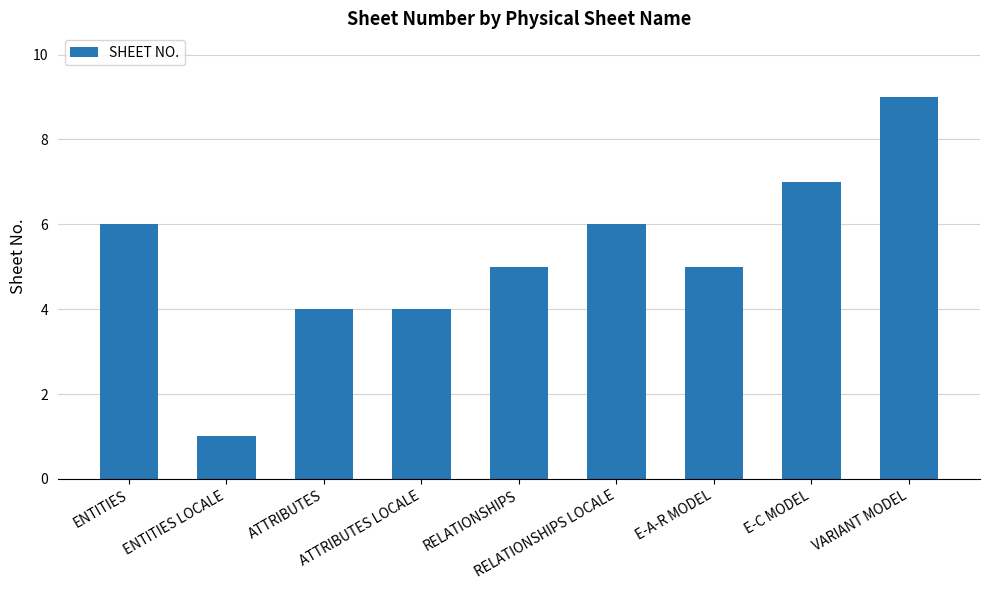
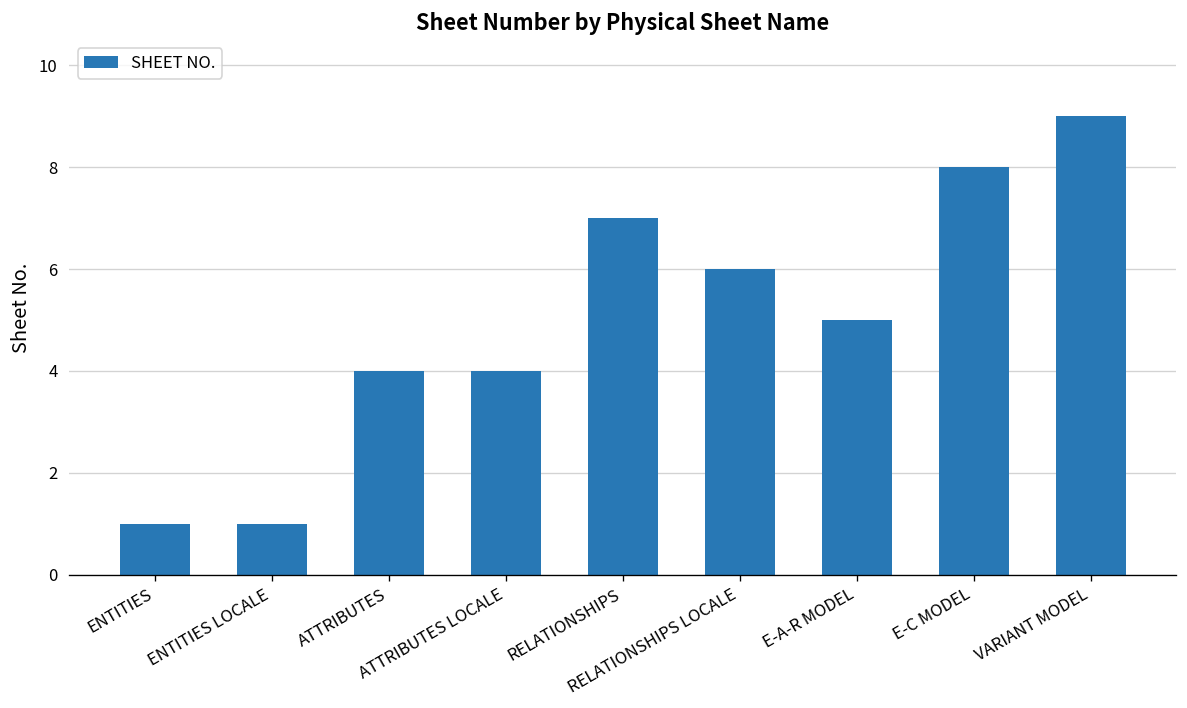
ENTITIES: 6 -> 1
RELATIONSHIPS: 5 -> 7
E-C MODEL: 7 -> 8
